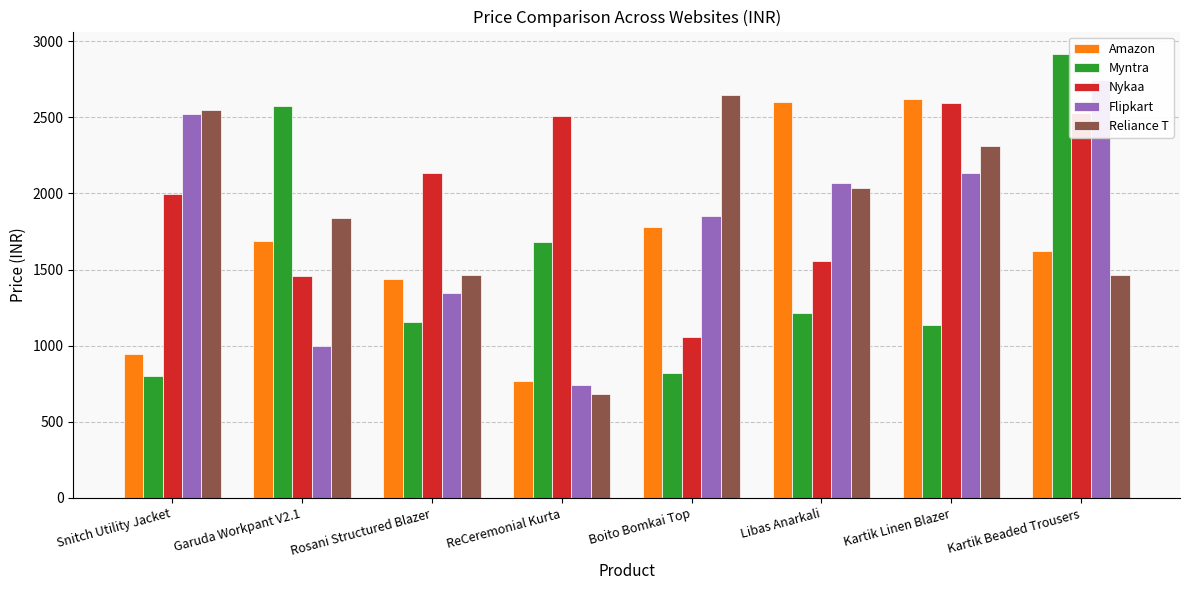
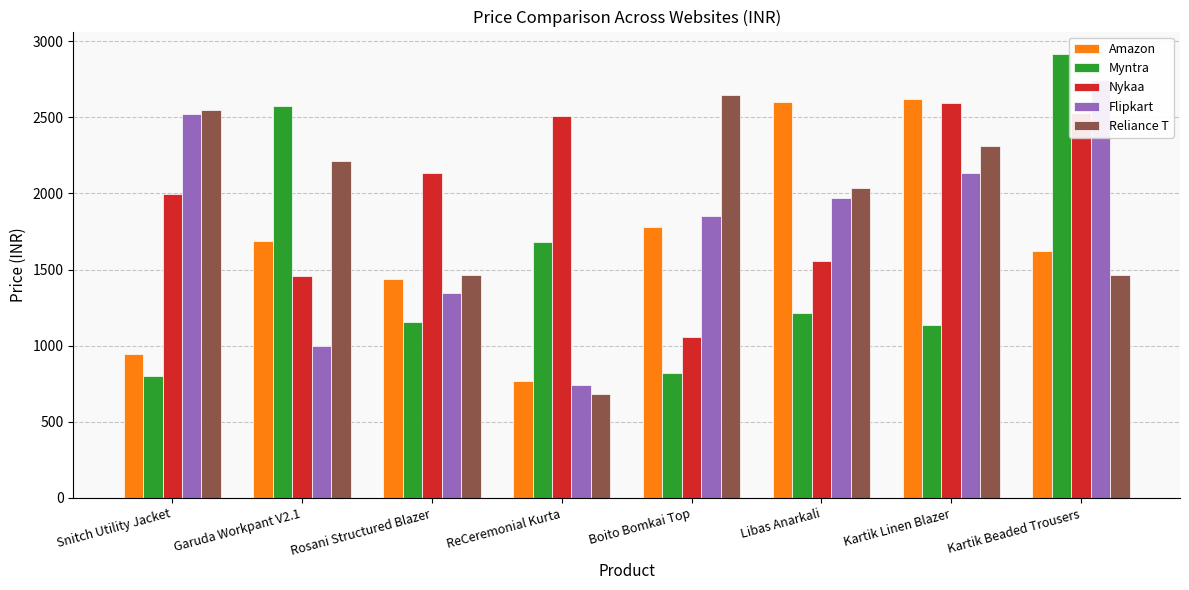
Reliance T, Garuda Workpant V2.1: 1840 -> 2220
Flipkart, Libas Anarkali: 2070 -> 1970
